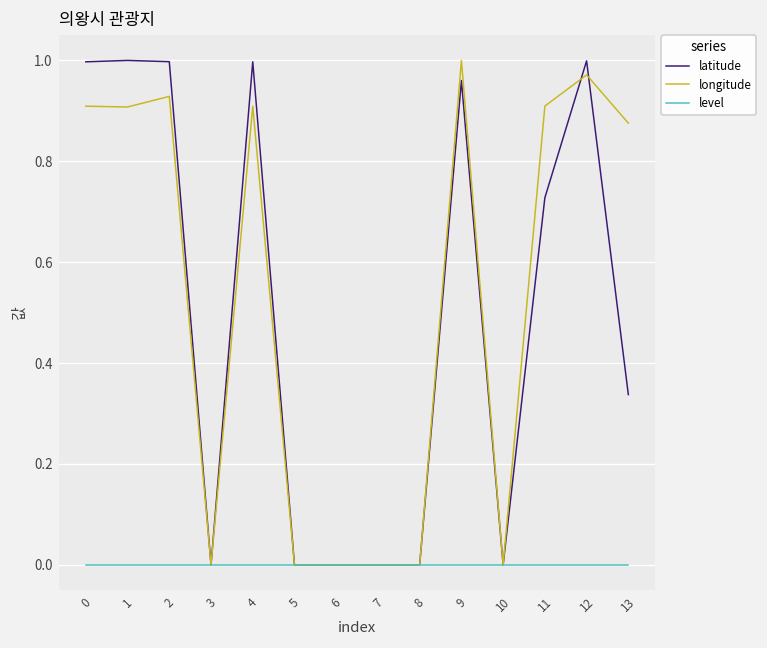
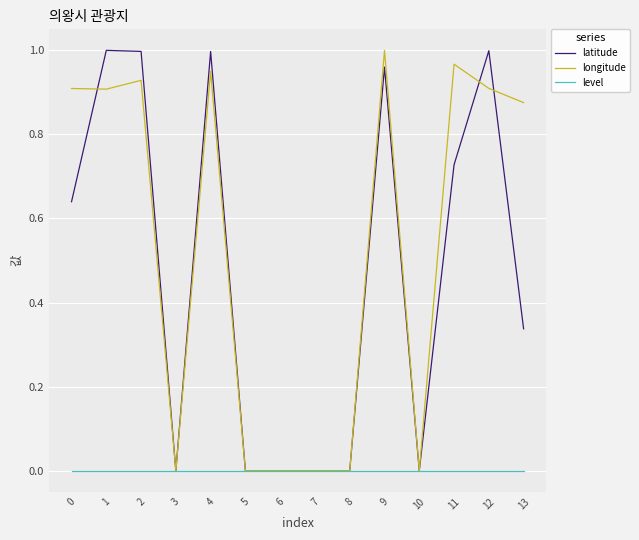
latitude, 0: 1.00 -> 0.64
longitude, 4: 0.91 -> 0.95
longitude, 11: 0.91 -> 0.97
longitude, 12: 0.97 -> 0.91
